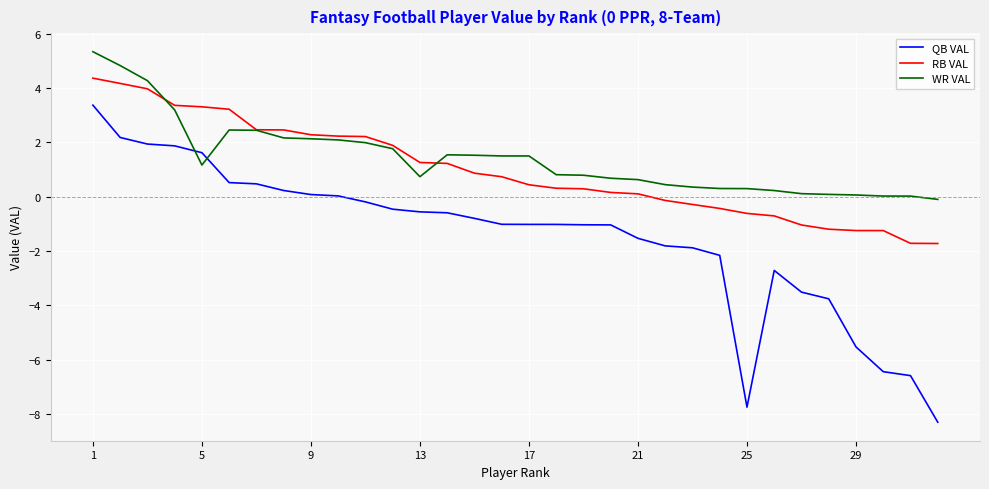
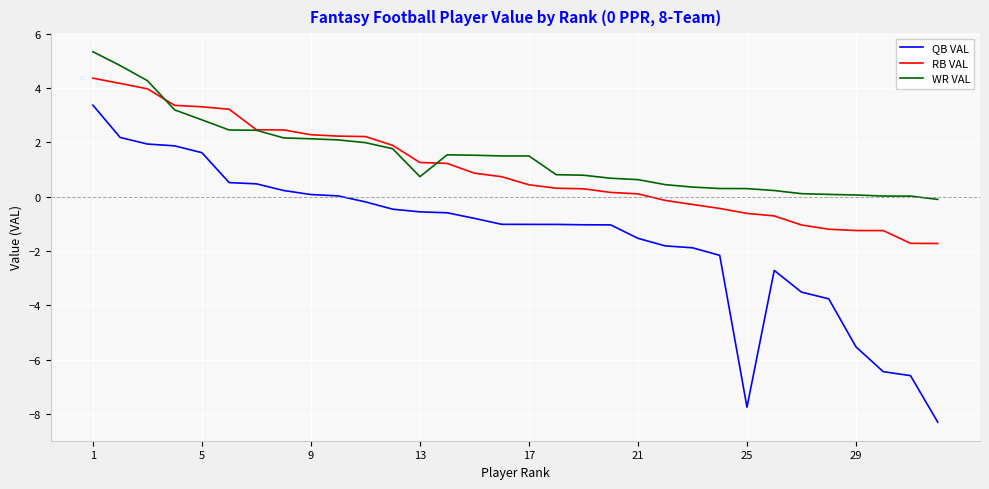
WR VAL, 5: 1.2 -> 2.8
